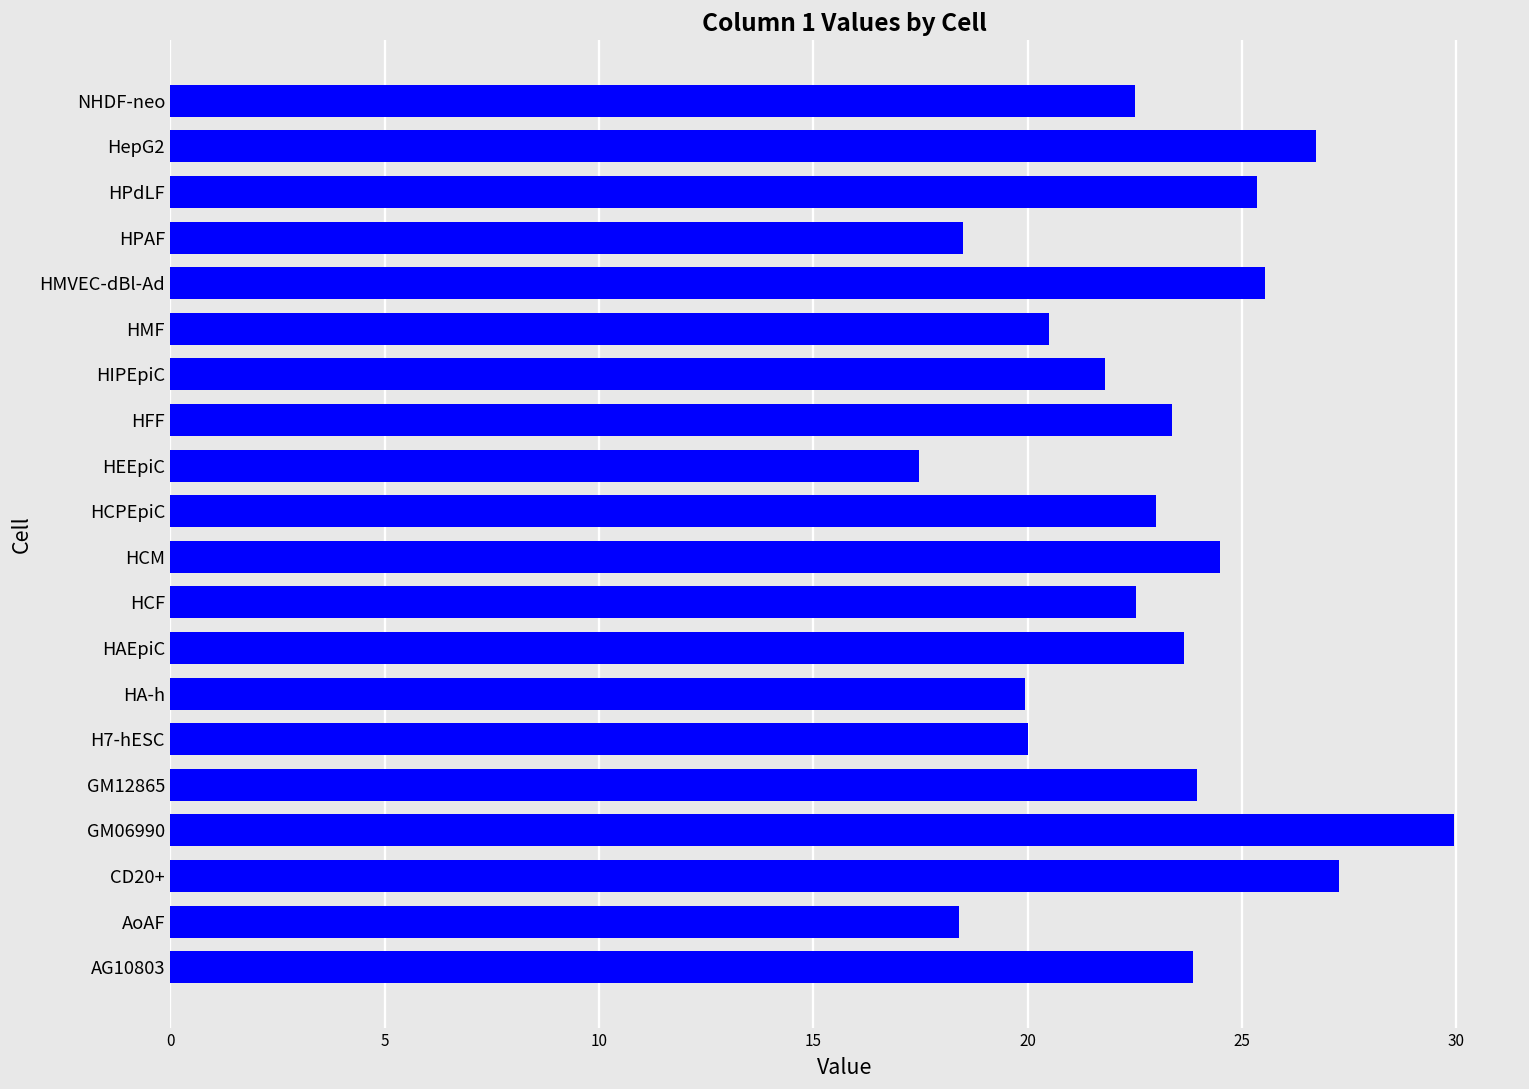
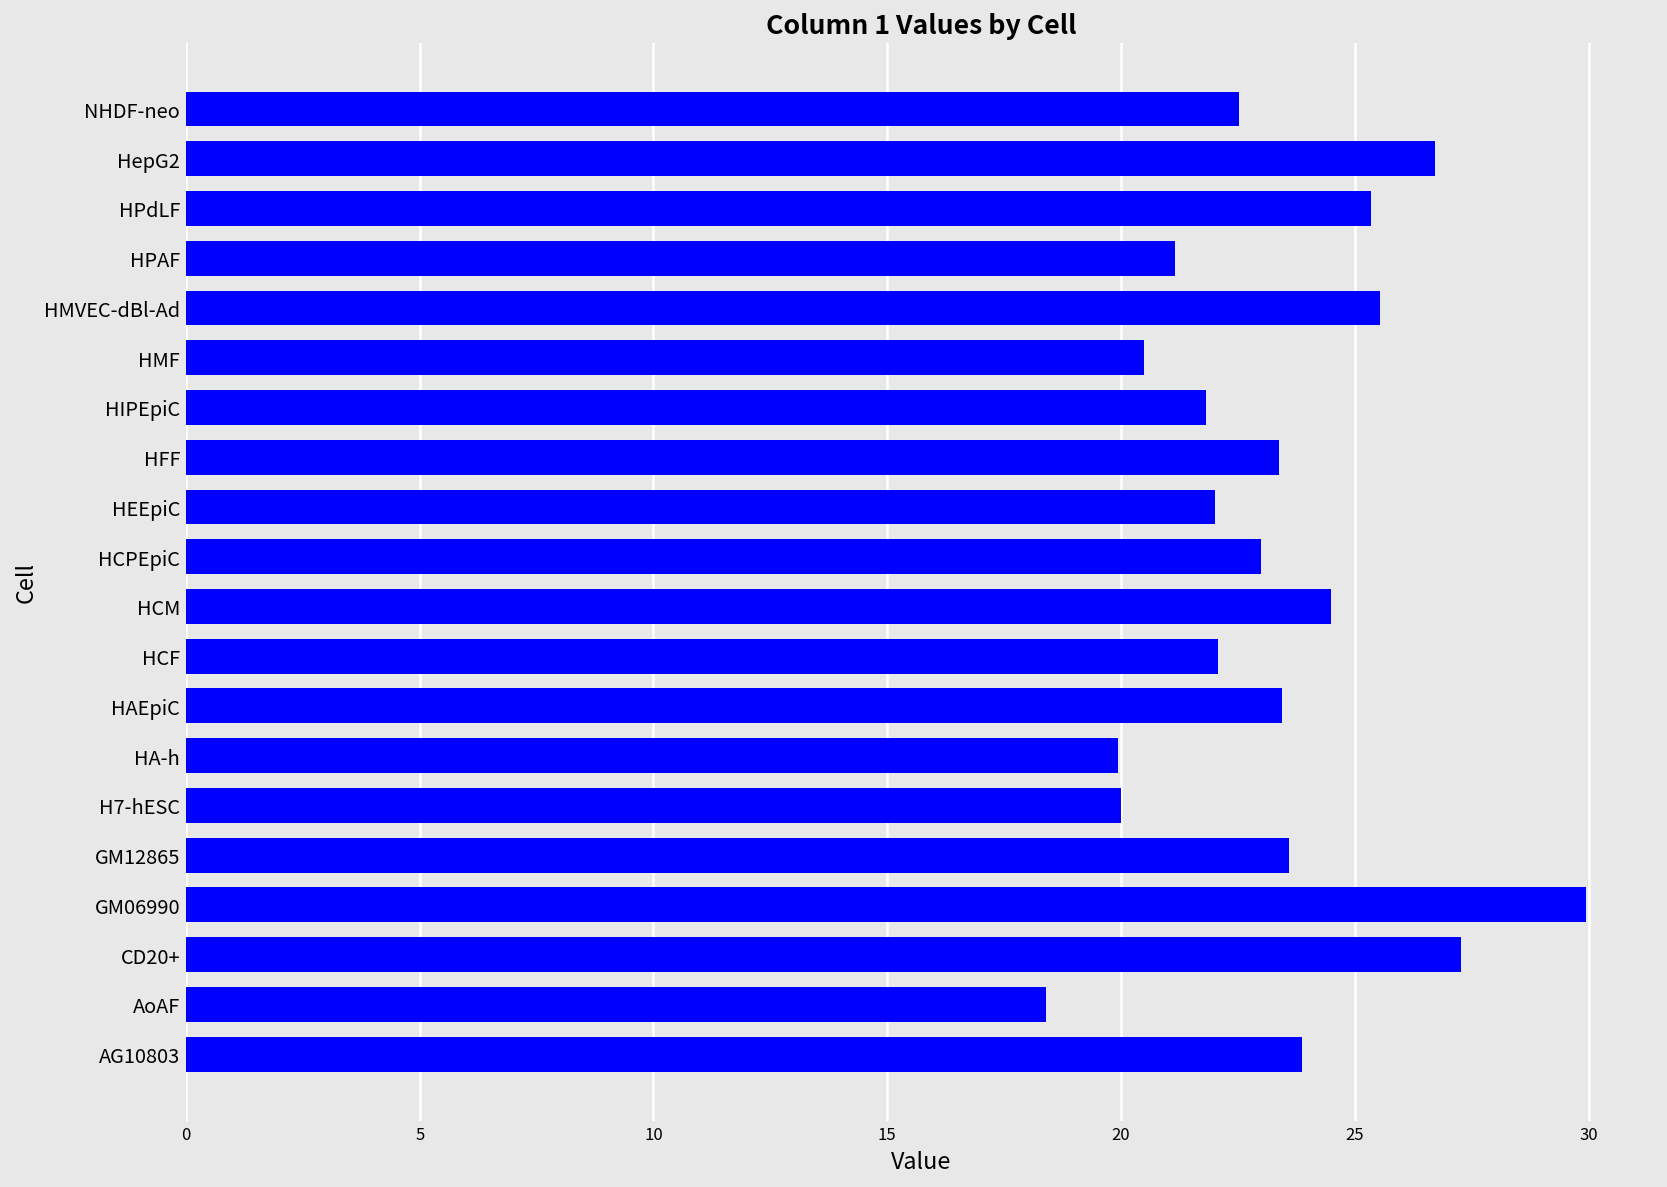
HPAF: 18.5 -> 21.2
HEEpiC: 17.5 -> 22.0
HCF: 22.5 -> 22.1
HAEpiC: 23.7 -> 23.4
GM12865: 23.9 -> 23.6
